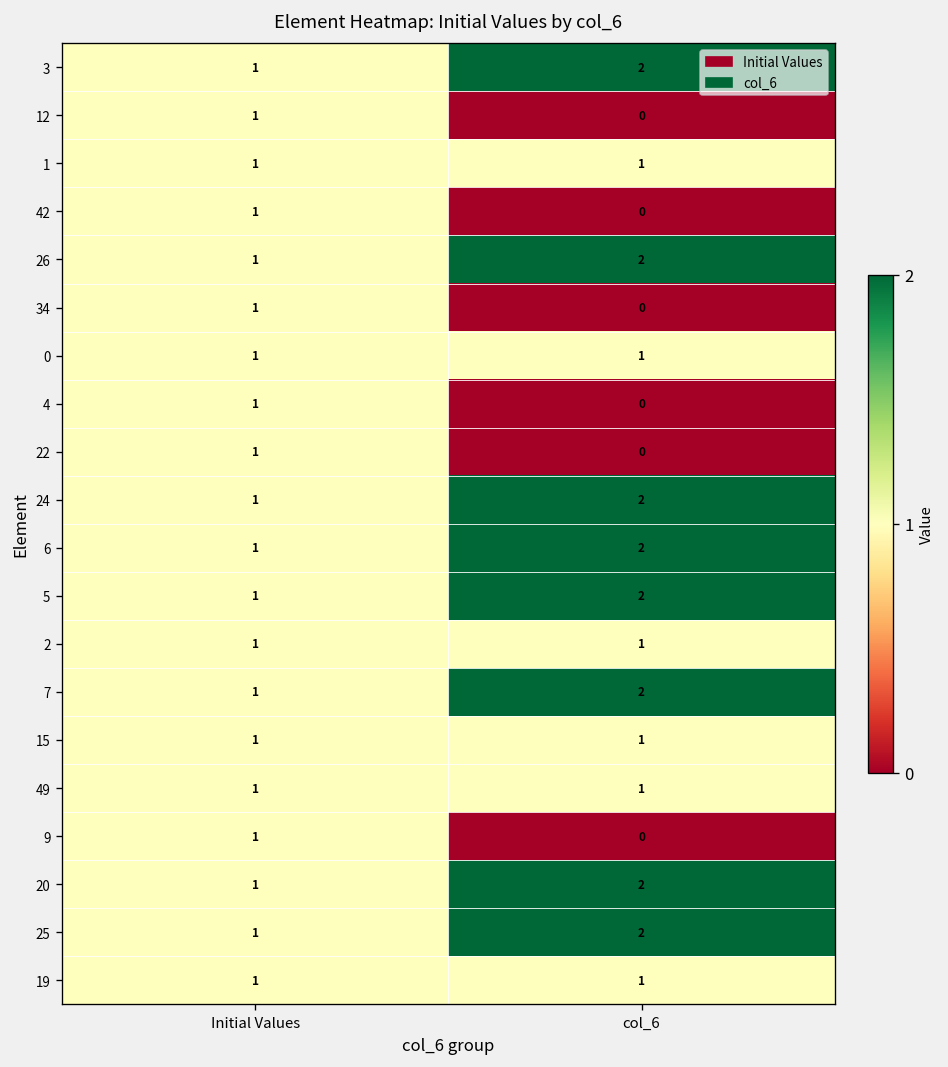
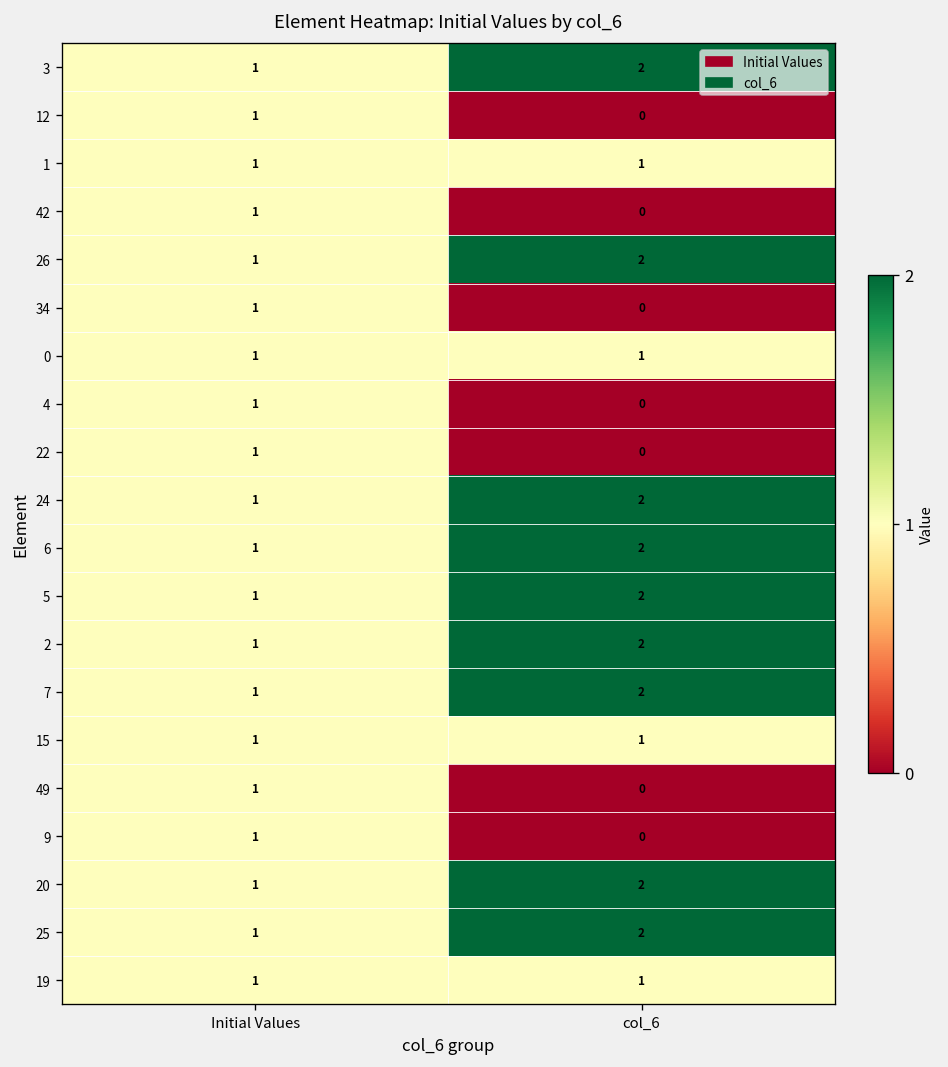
2, col_6: 1 -> 2
49, col_6: 1 -> 0
